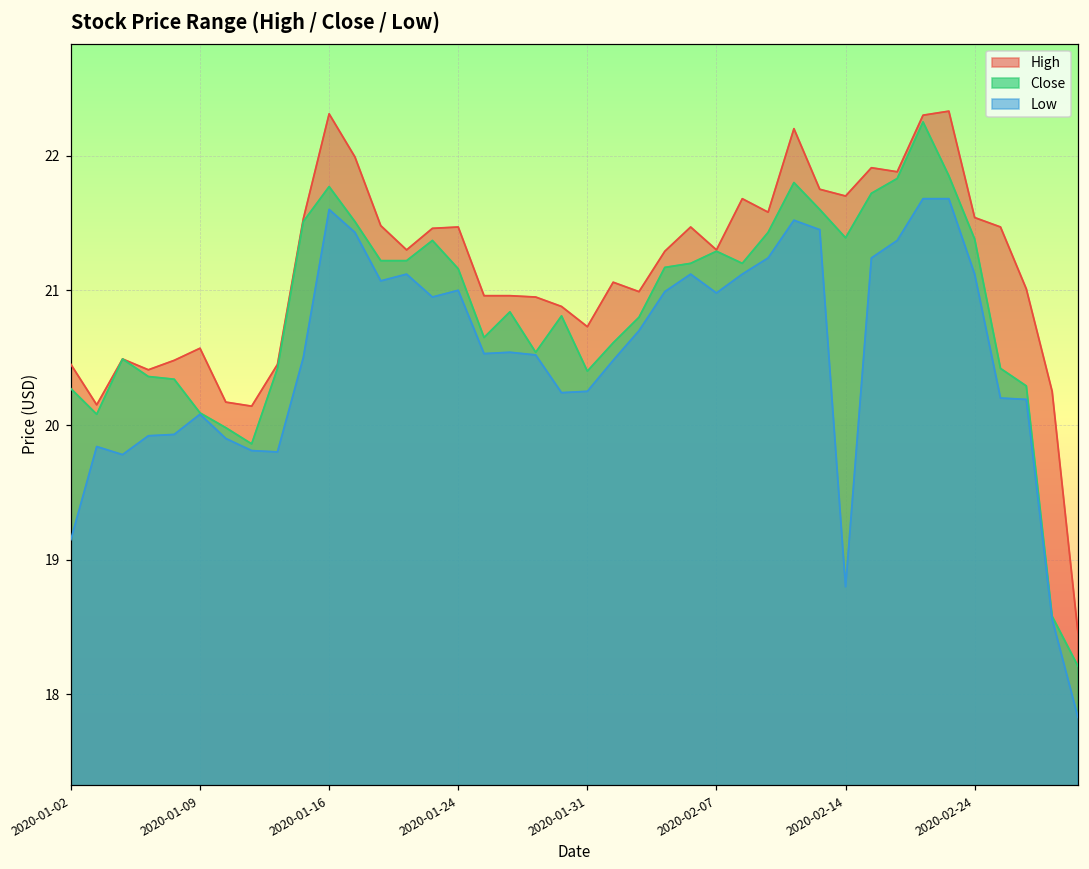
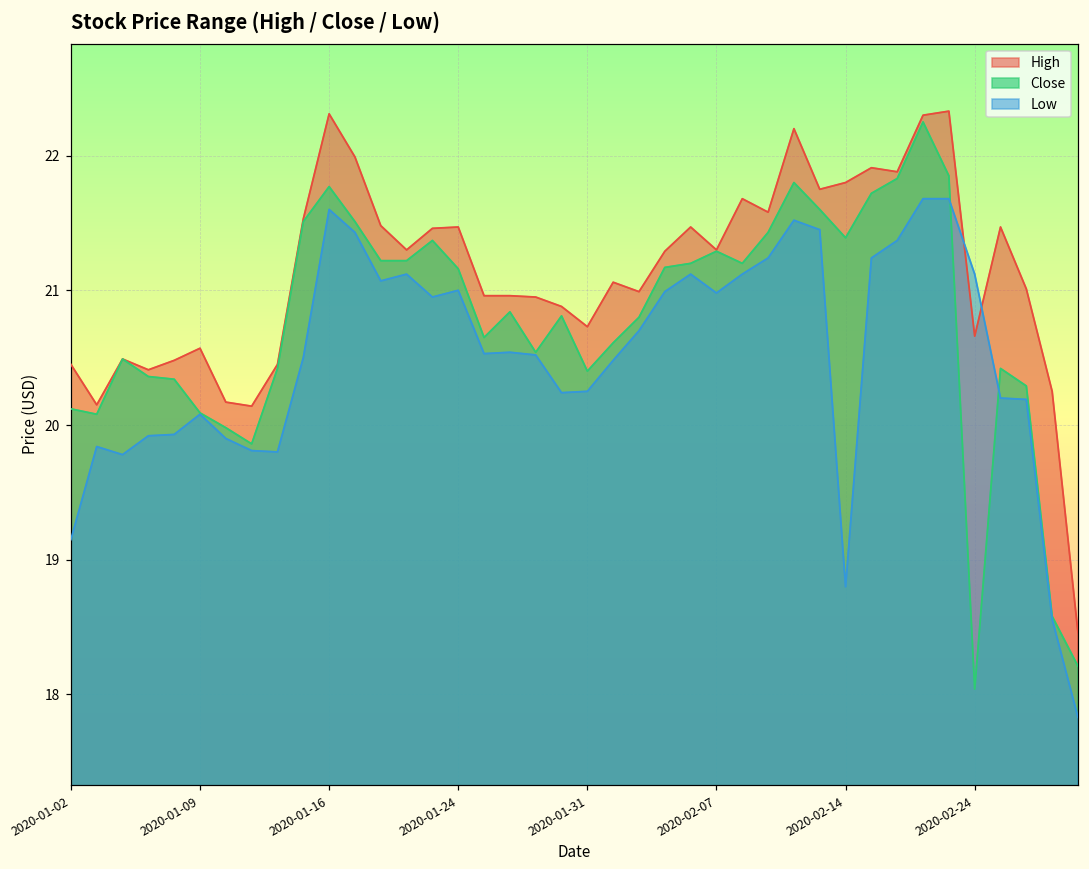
Close, 2020-01-02: 20.27 -> 20.12
High, 2020-02-14: 21.7 -> 21.8
High, 2020-02-24: 21.54 -> 20.66
Close, 2020-02-24: 21.38 -> 18.04
